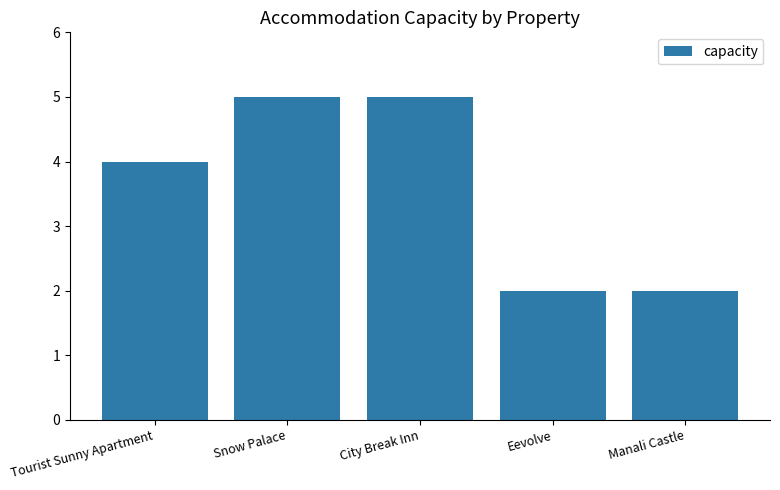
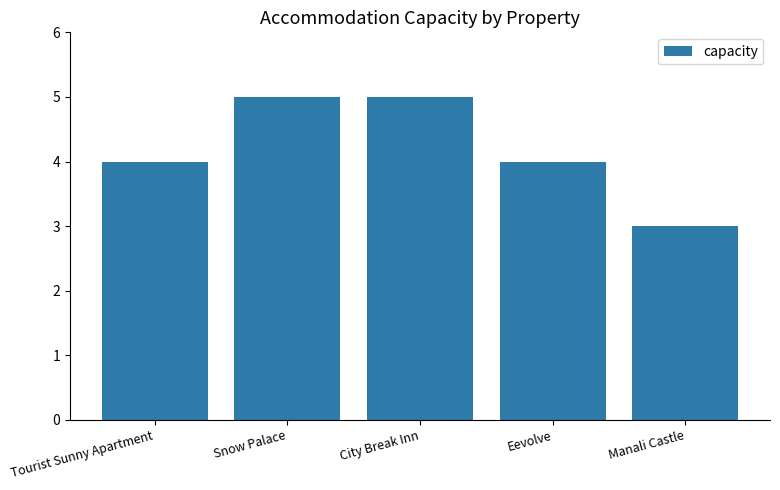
Eevolve: 2 -> 4
Manali Castle: 2 -> 3
